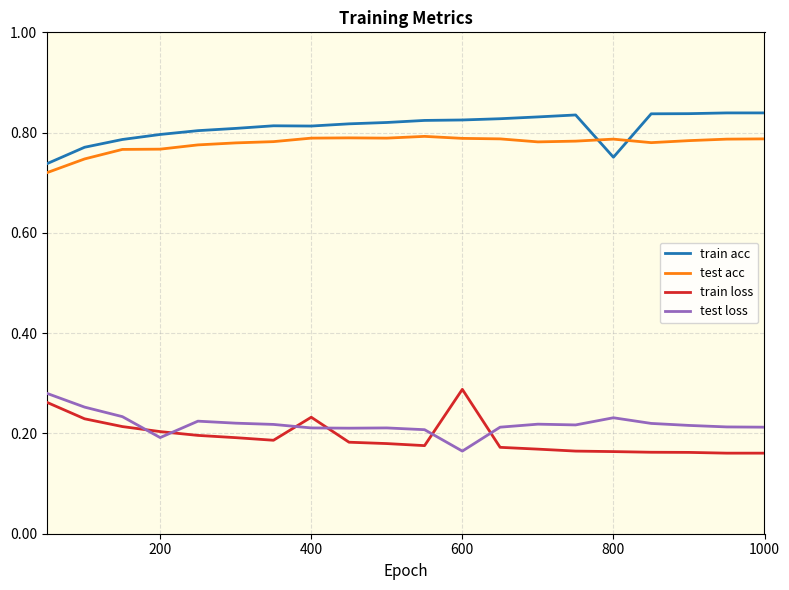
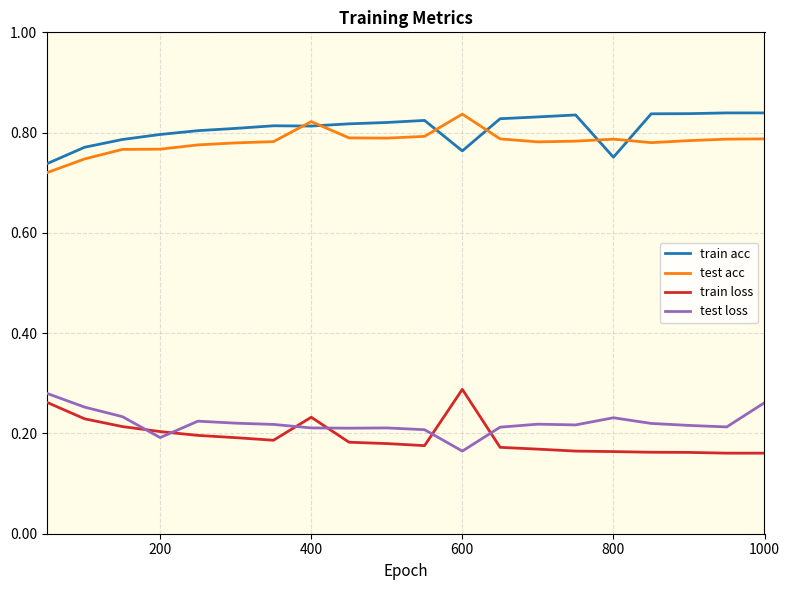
test acc, 400: 0.79 -> 0.82
train acc, 600: 0.83 -> 0.76
test acc, 600: 0.79 -> 0.84
test loss, 1000: 0.21 -> 0.26
